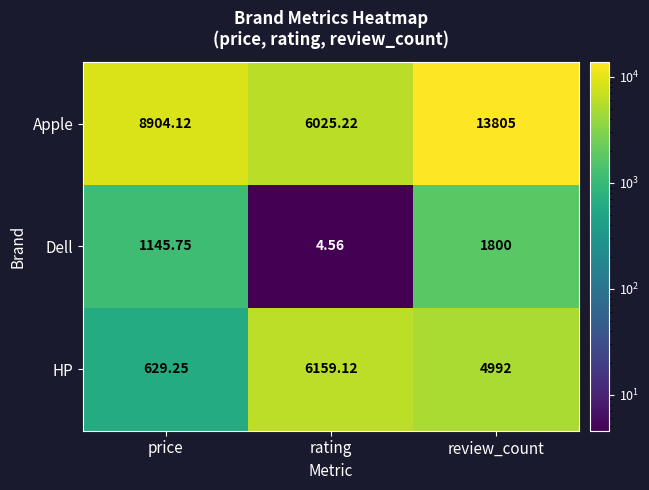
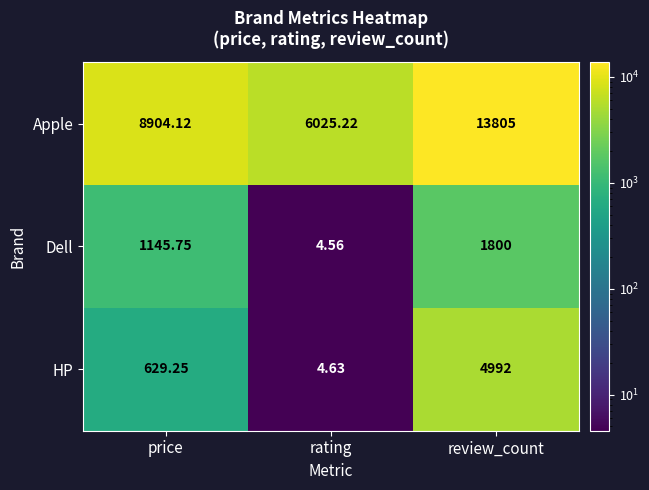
HP, rating: 6159.12 -> 4.63
